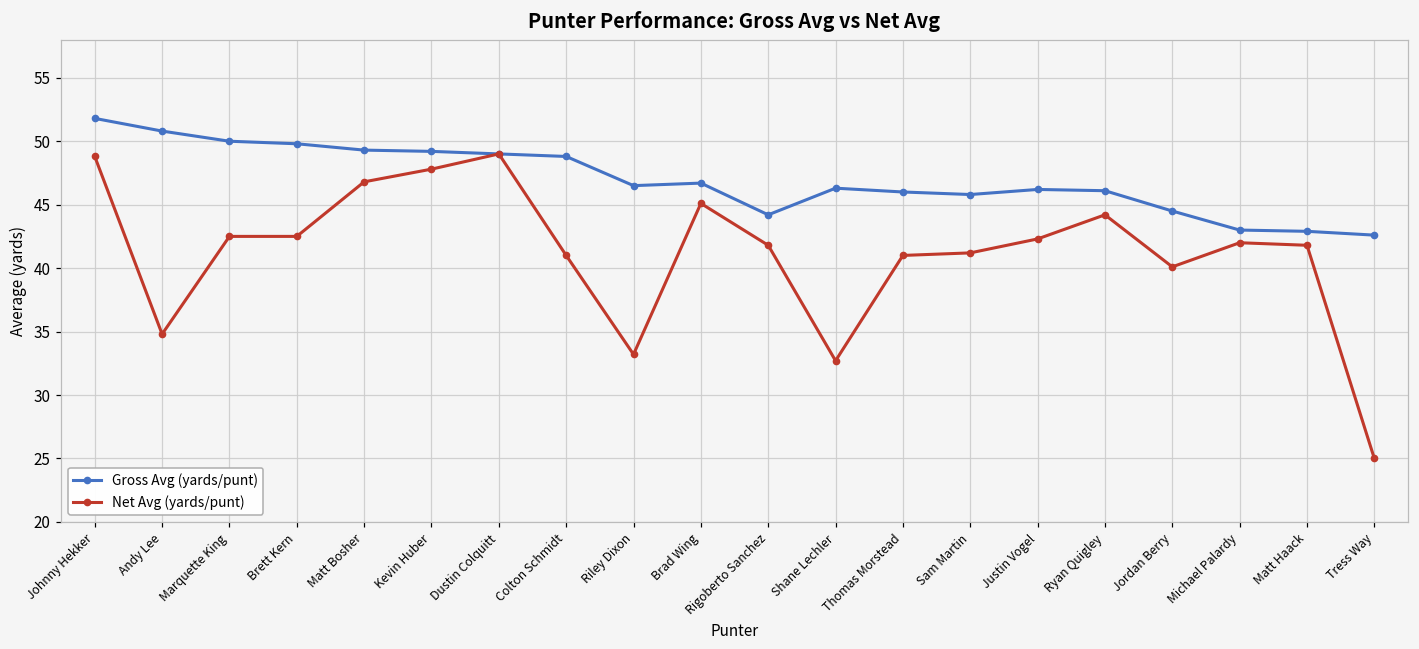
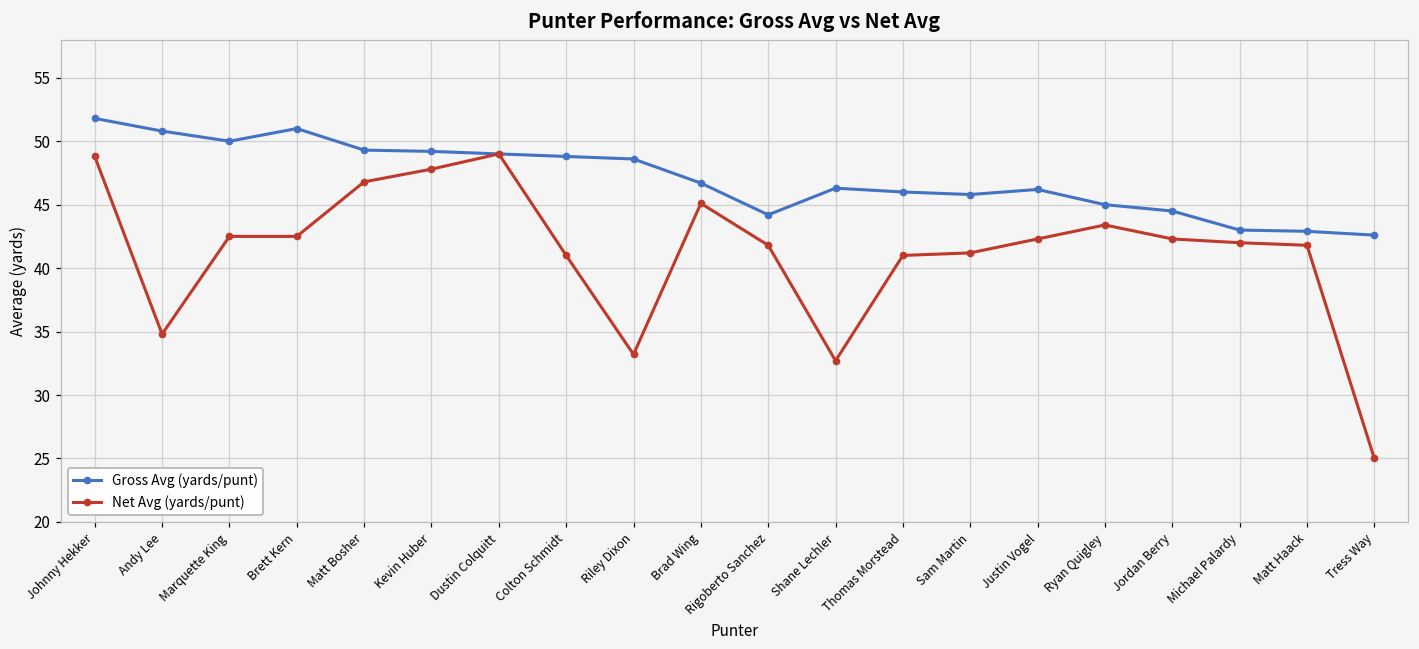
Gross Avg (yards/punt), Brett Kern: 49.8 -> 51.0
Gross Avg (yards/punt), Riley Dixon: 46.5 -> 48.6
Gross Avg (yards/punt), Ryan Quigley: 46.1 -> 45.0
Net Avg (yards/punt), Ryan Quigley: 44.2 -> 43.4
Net Avg (yards/punt), Jordan Berry: 40.1 -> 42.3
